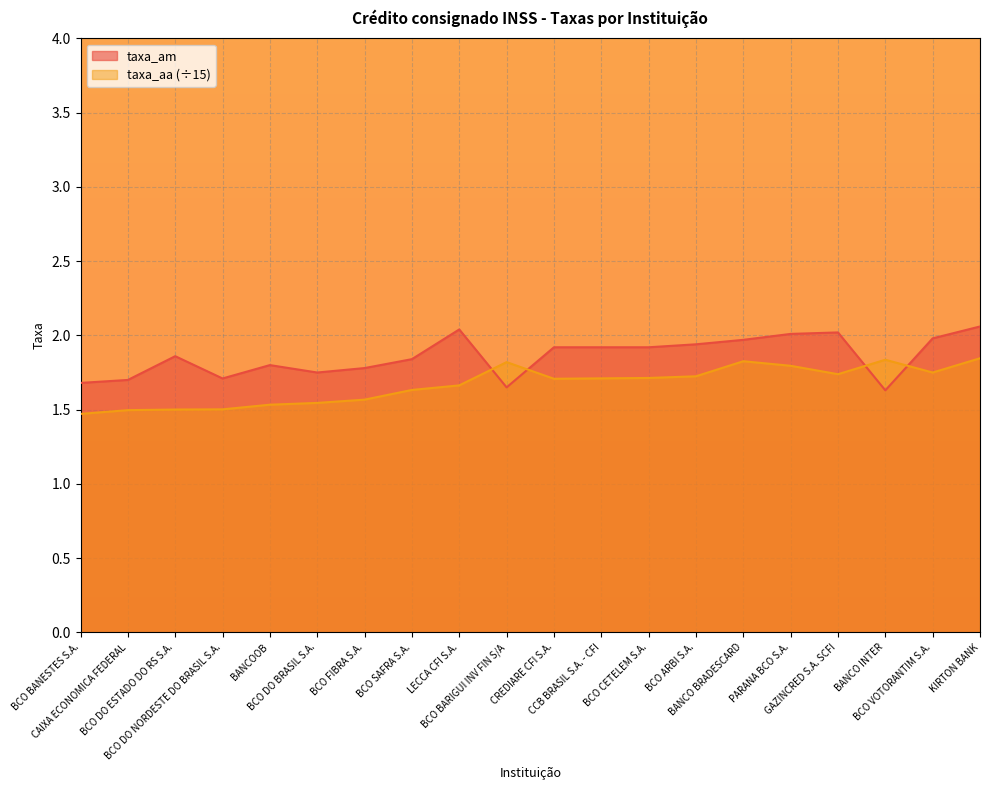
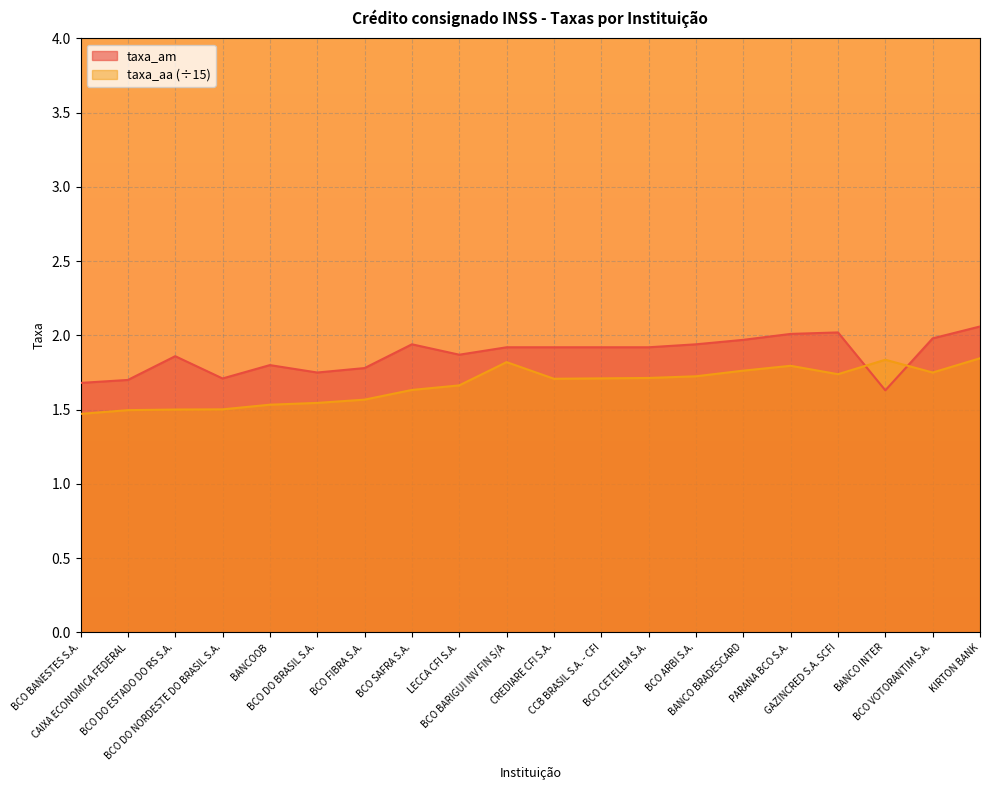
taxa_am, BCO SAFRA S.A.: 1.84 -> 1.94
taxa_am, LECCA CFI S.A.: 2.04 -> 1.87
taxa_am, BCO BARIGUI INV FIN S/A: 1.65 -> 1.92
taxa_aa (÷15), BANCO BRADESCARD: 1.83 -> 1.76
